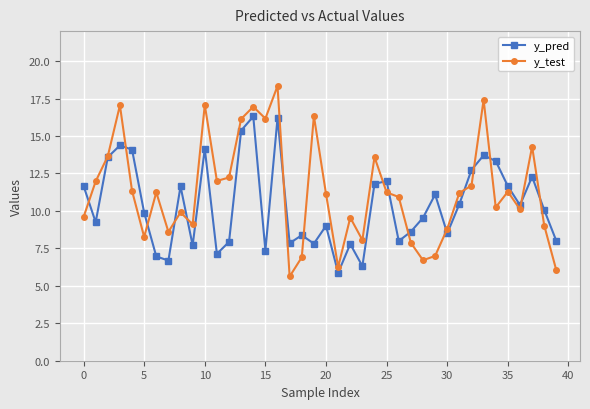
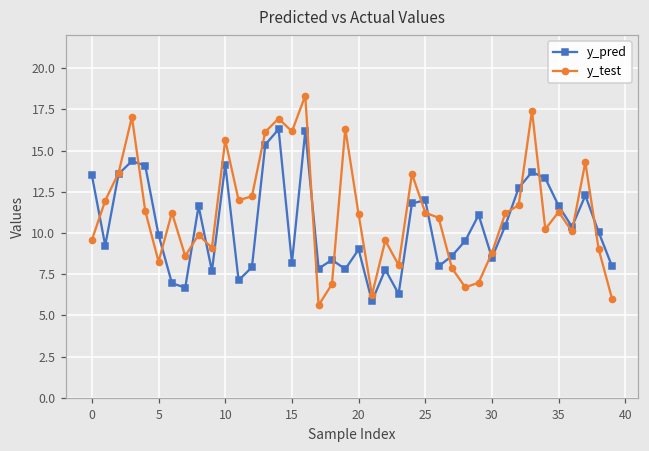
y_pred, 0: 11.7 -> 13.5
y_test, 10: 17.1 -> 15.6
y_pred, 15: 7.4 -> 8.2
